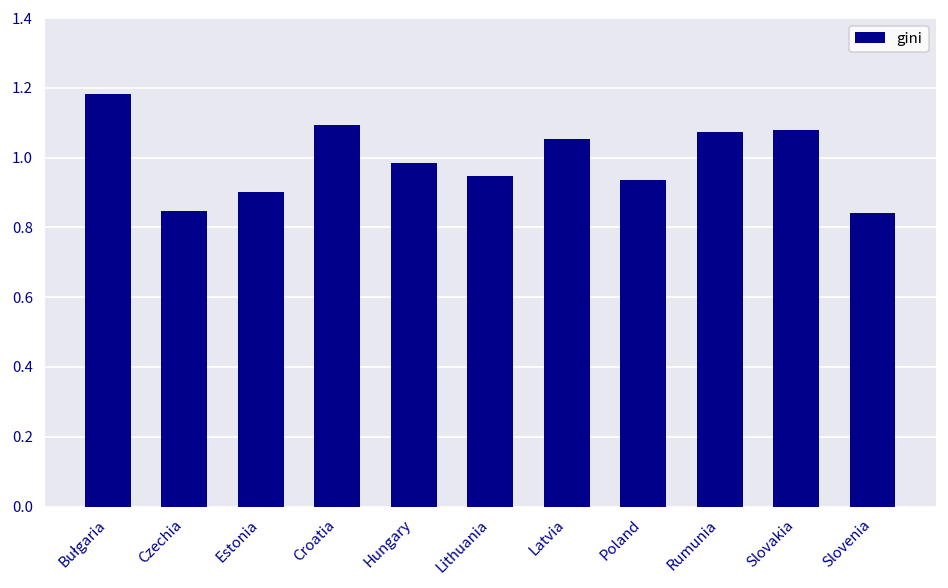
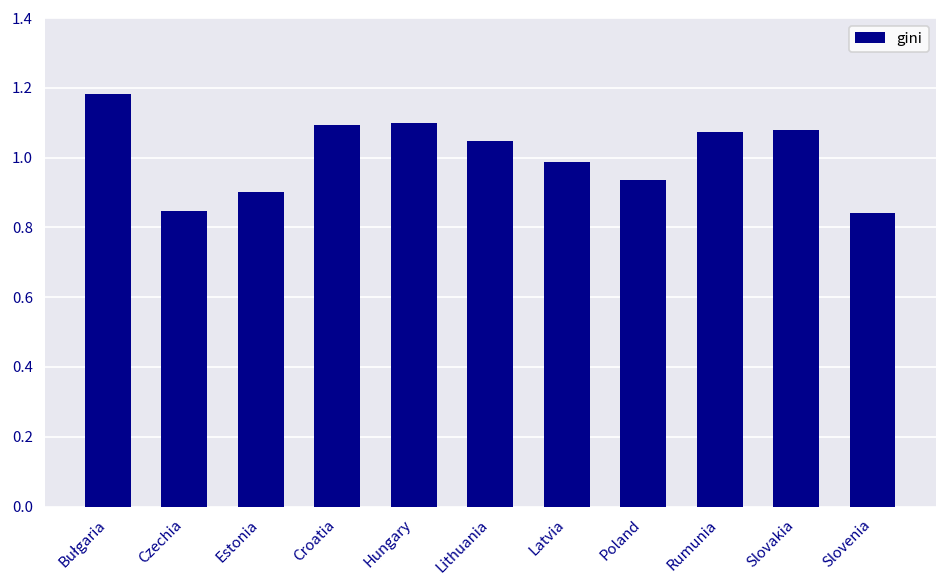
Hungary: 0.99 -> 1.10
Lithuania: 0.95 -> 1.05
Latvia: 1.05 -> 0.99
